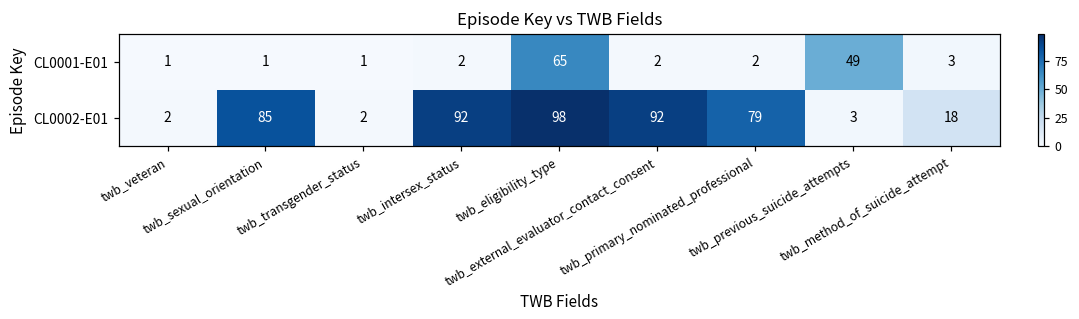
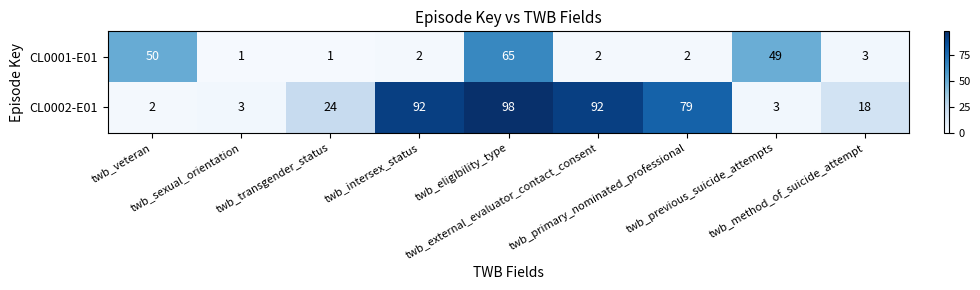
CL0001-E01, twb_veteran: 1 -> 50
CL0002-E01, twb_sexual_orientation: 85 -> 3
CL0002-E01, twb_transgender_status: 2 -> 24
